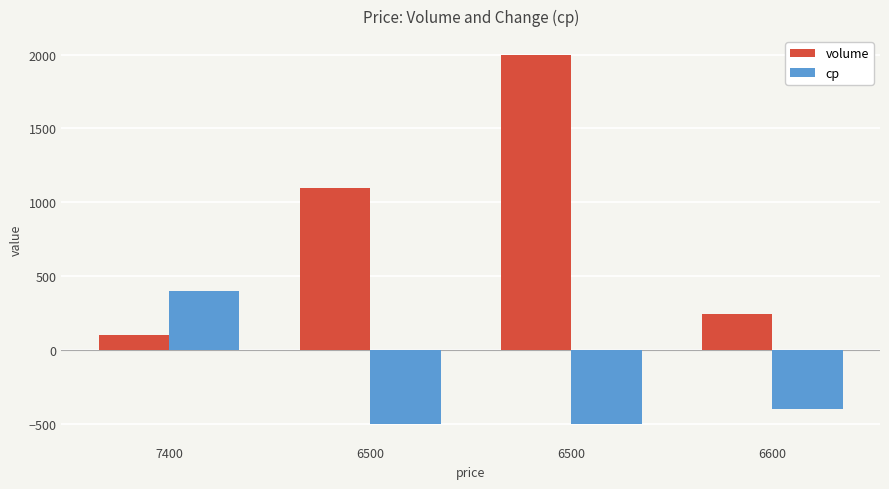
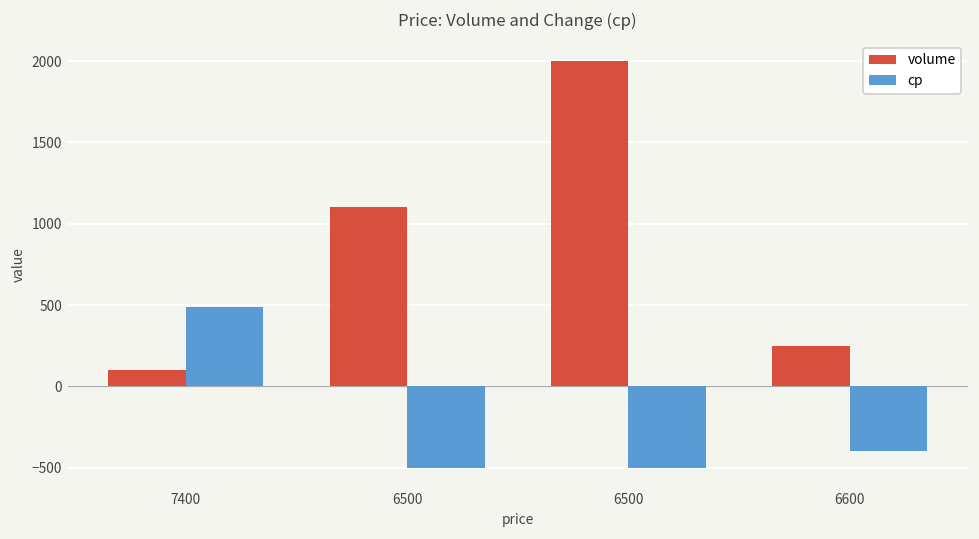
cp, 7400: 400 -> 490
